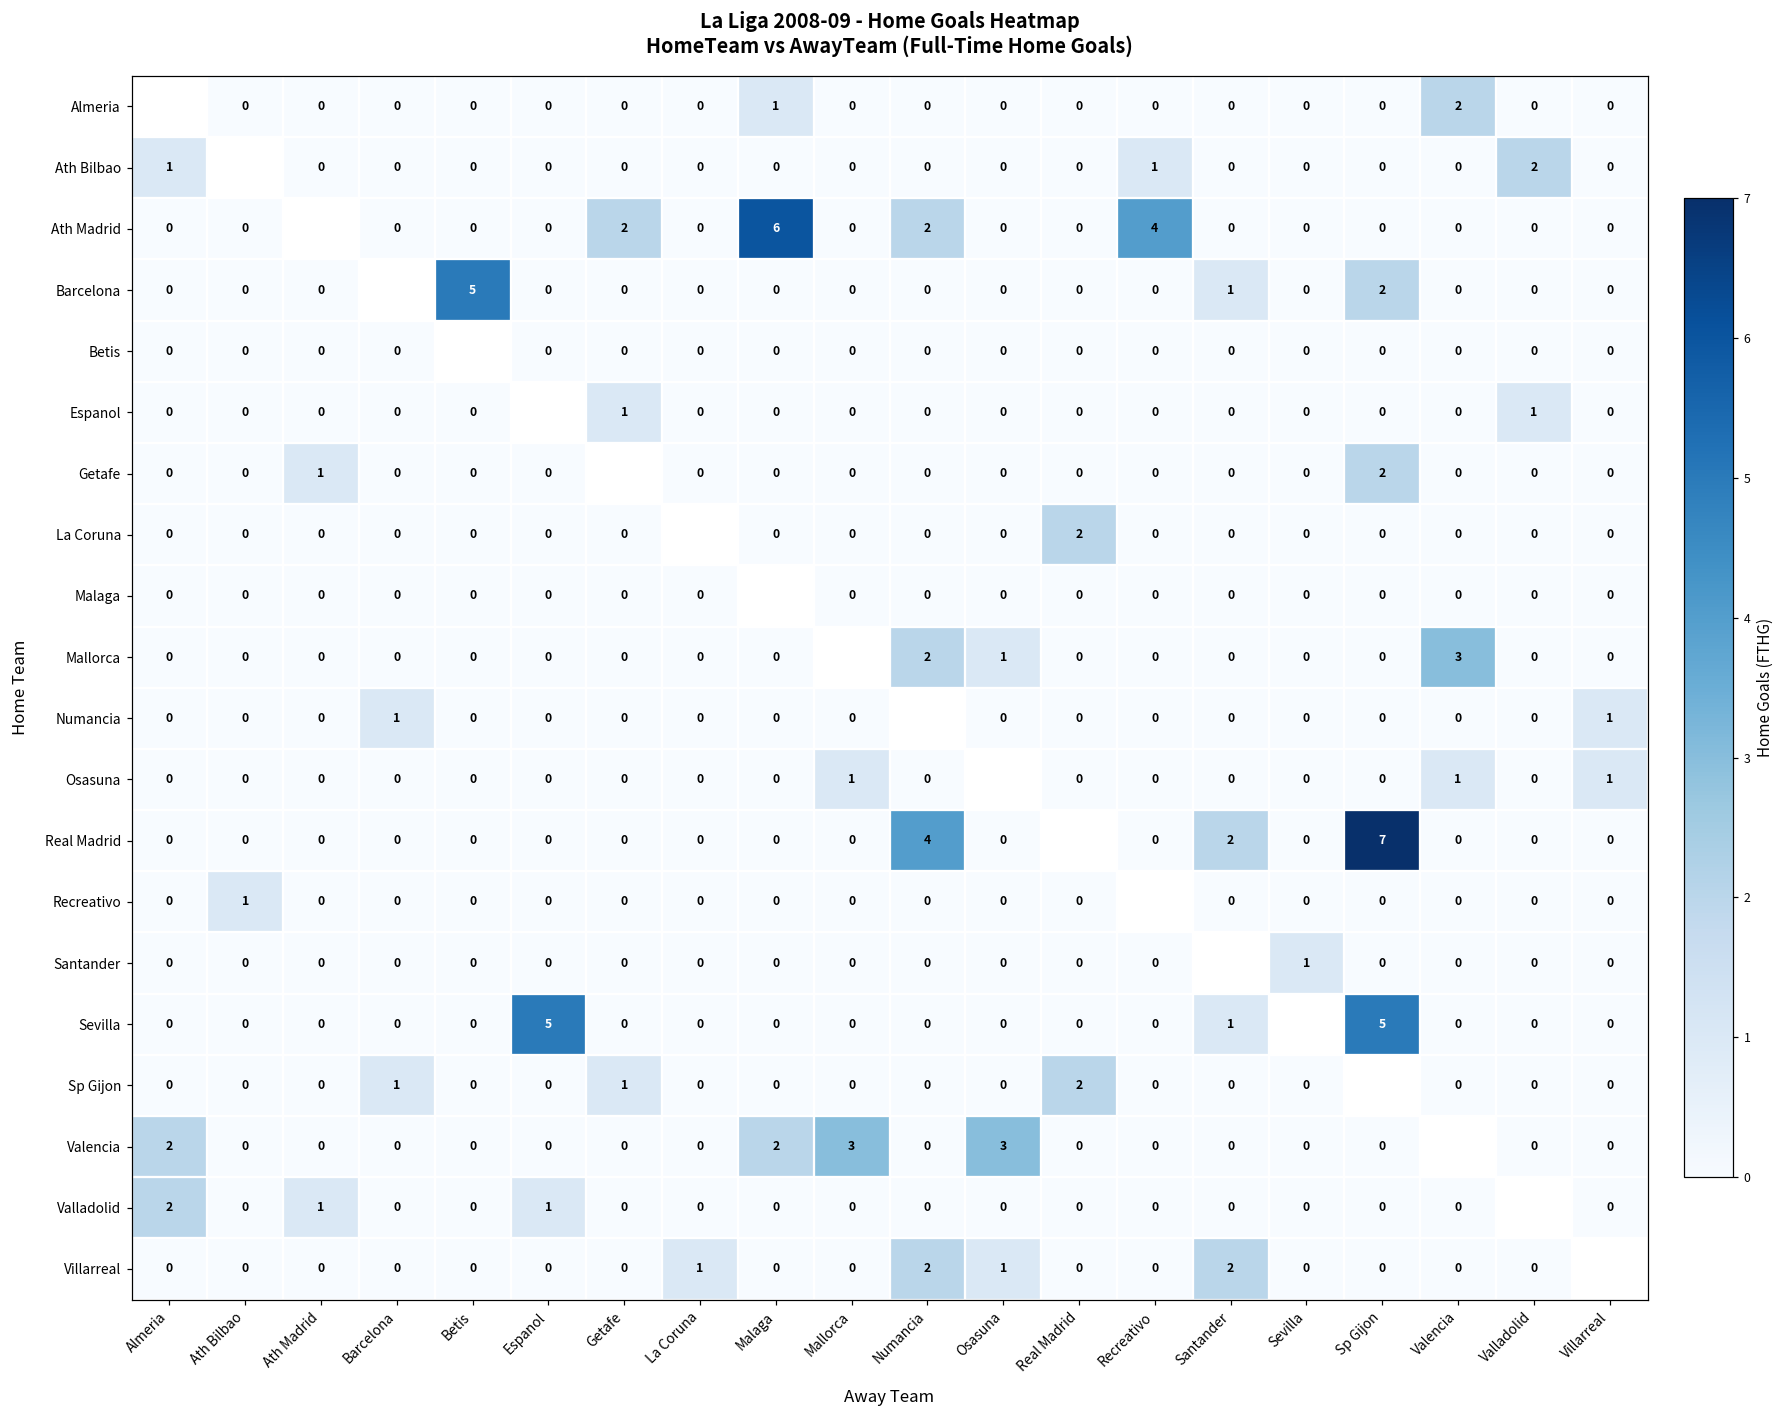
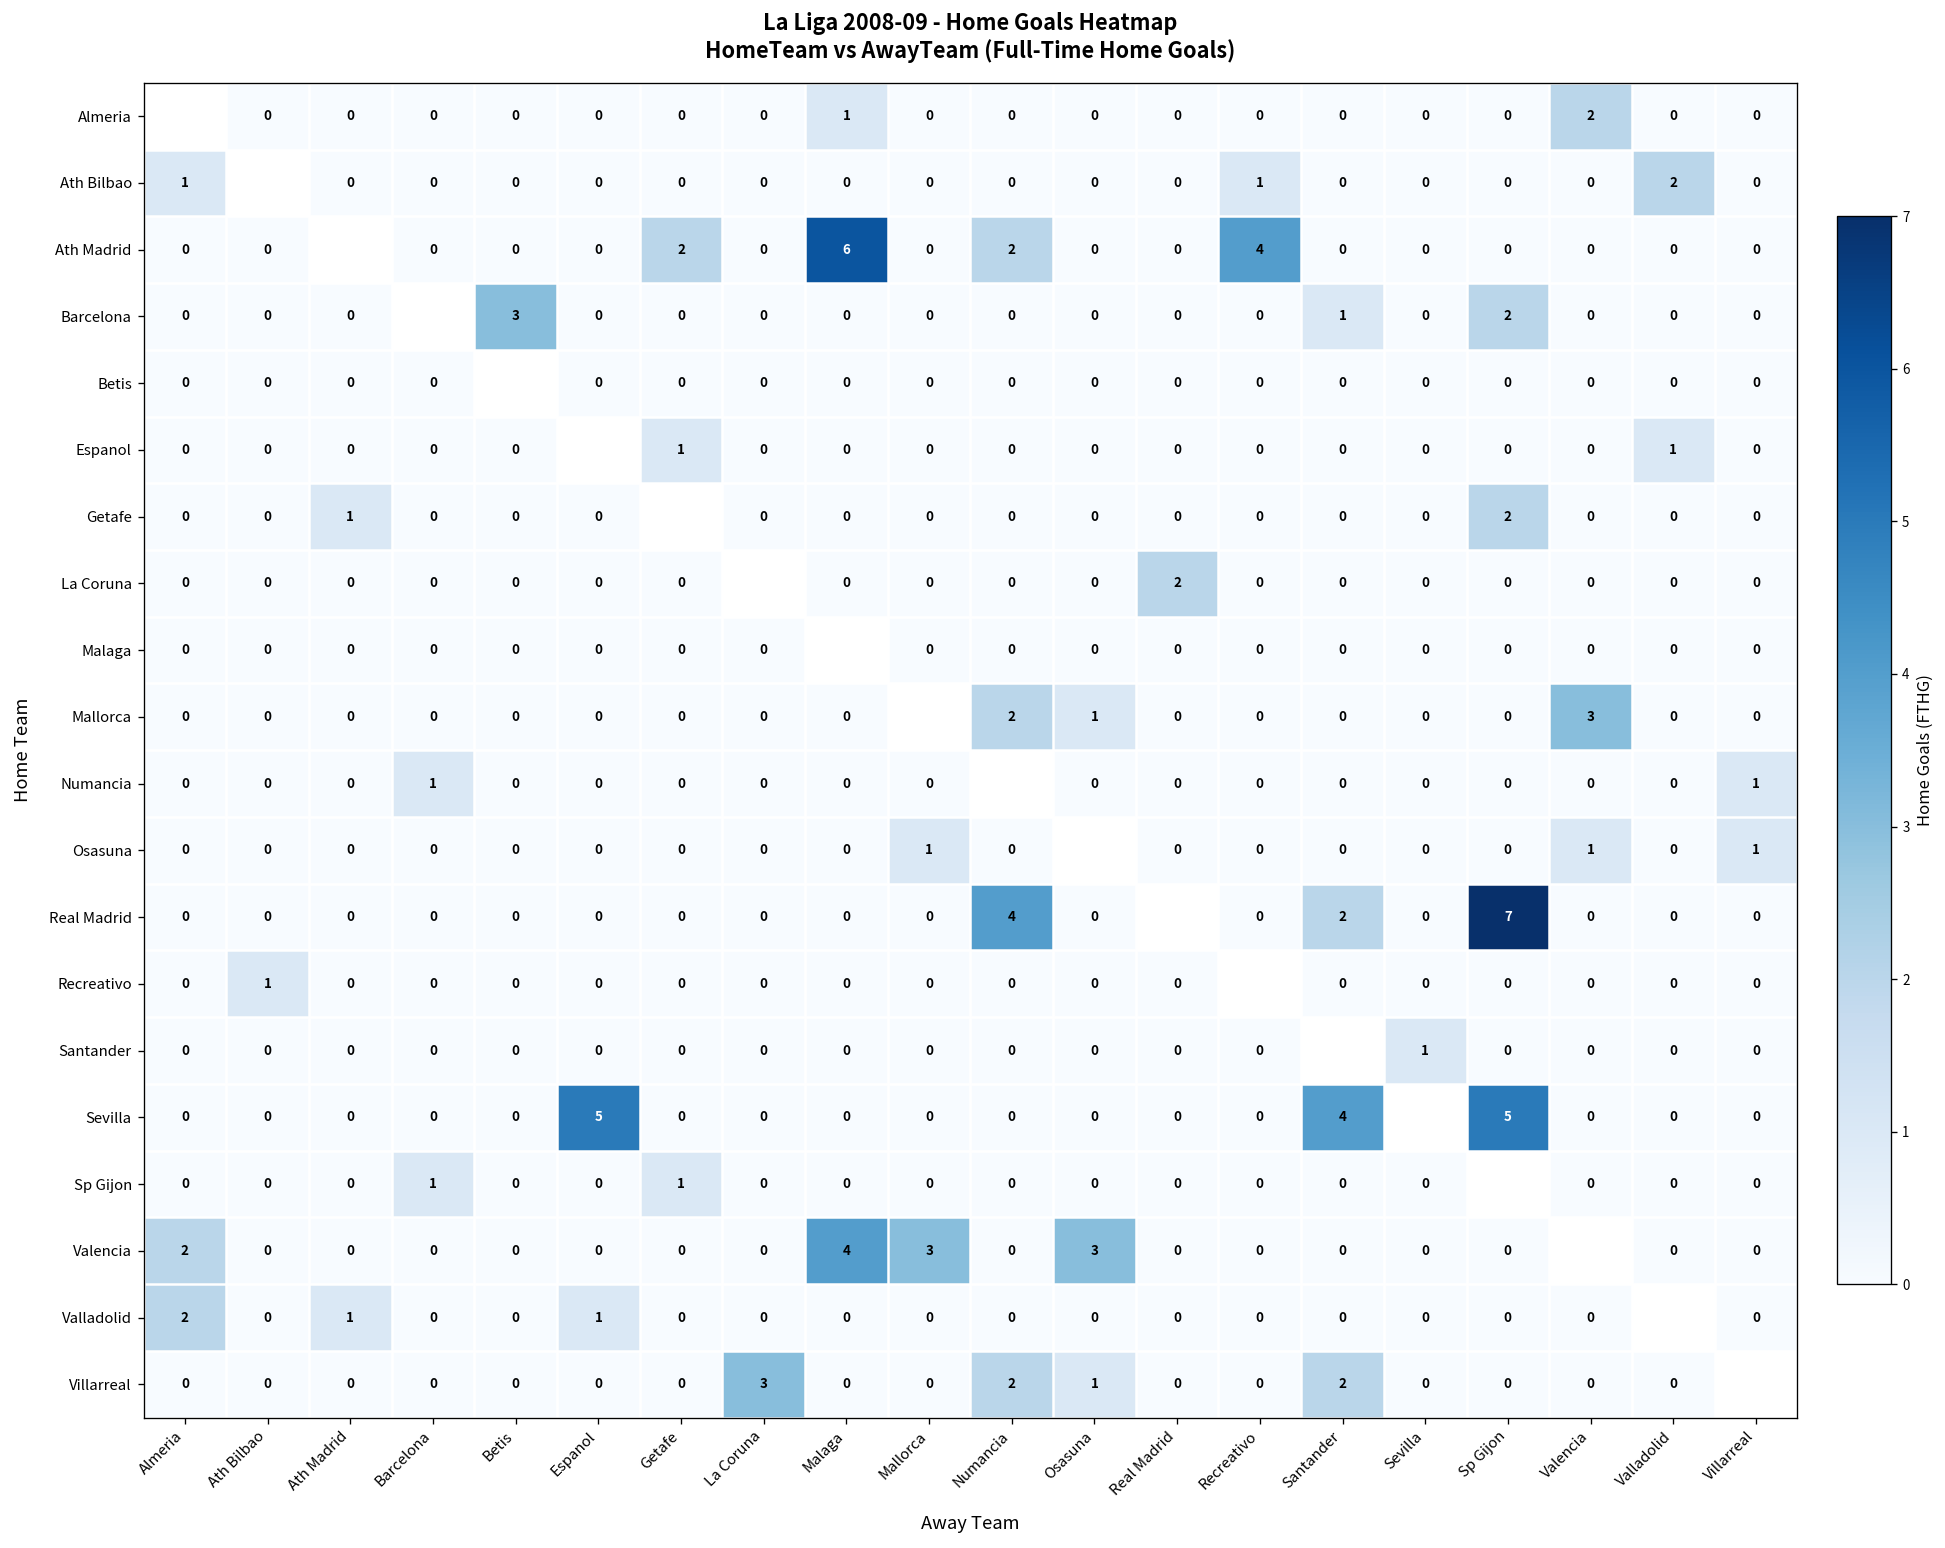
Barcelona, Betis: 5 -> 3
Sevilla, Santander: 1 -> 4
Sp Gijon, Real Madrid: 2 -> 0
Valencia, Malaga: 2 -> 4
Villarreal, La Coruna: 1 -> 3
